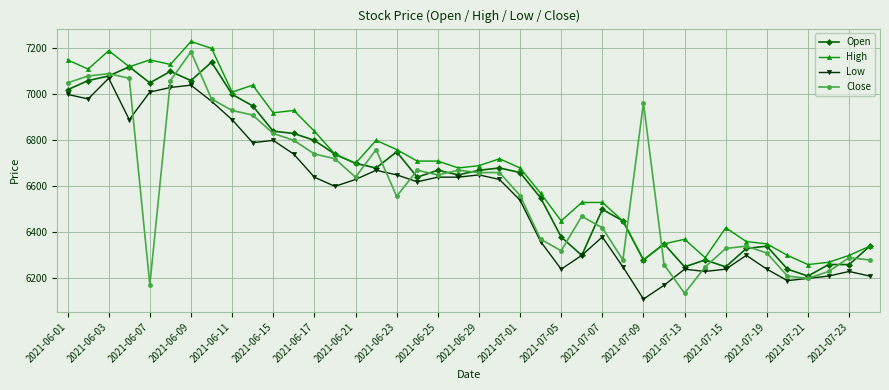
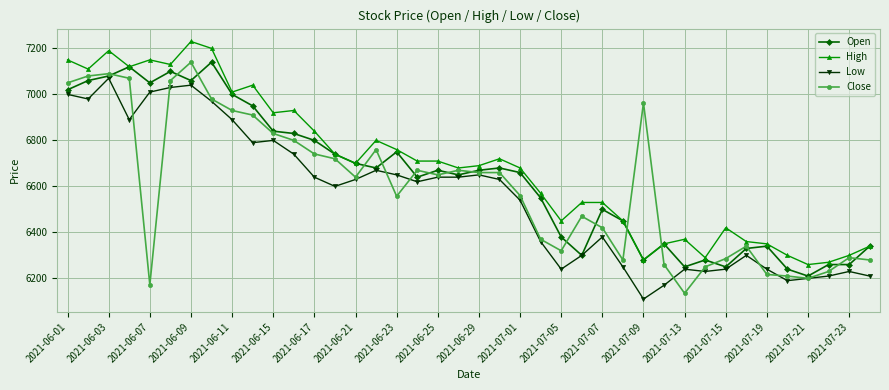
Close, 2021-06-09: 7190 -> 7140
Close, 2021-07-15: 6330 -> 6290
Close, 2021-07-19: 6310 -> 6220
